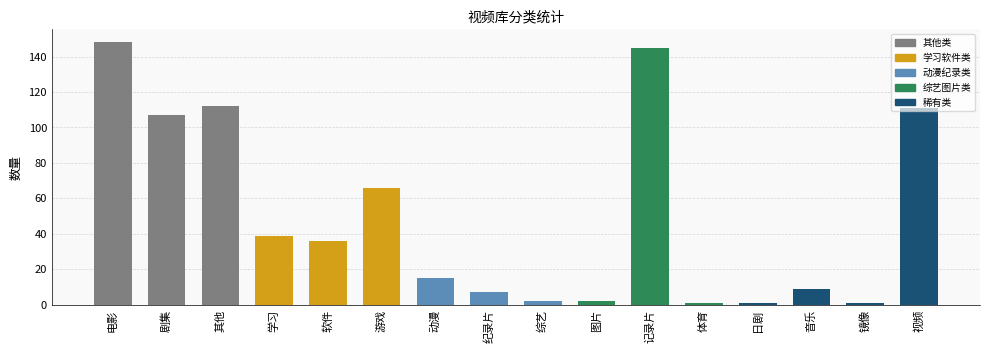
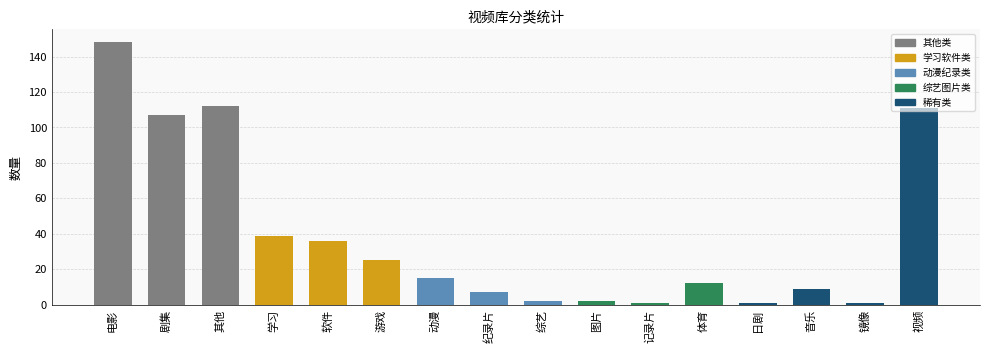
游戏: 66 -> 25
记录片: 145 -> 1
体育: 1 -> 12
